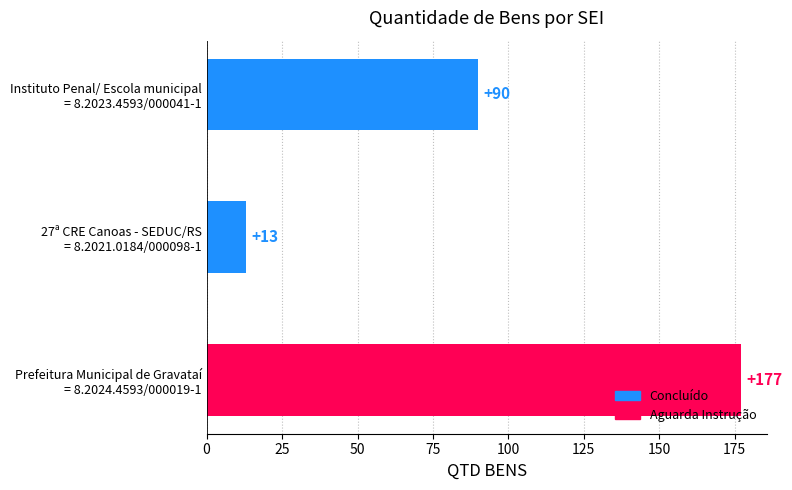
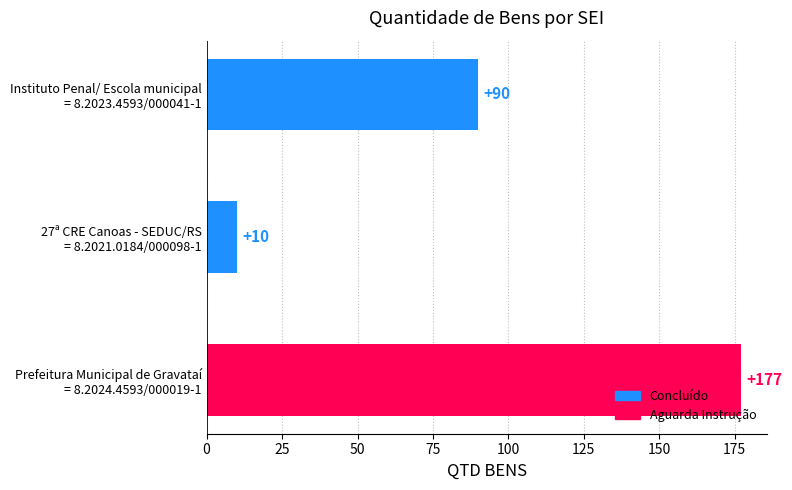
27ª CRE Canoas - SEDUC/RS = 8.2021.0184/000098-1: +13 -> +10
